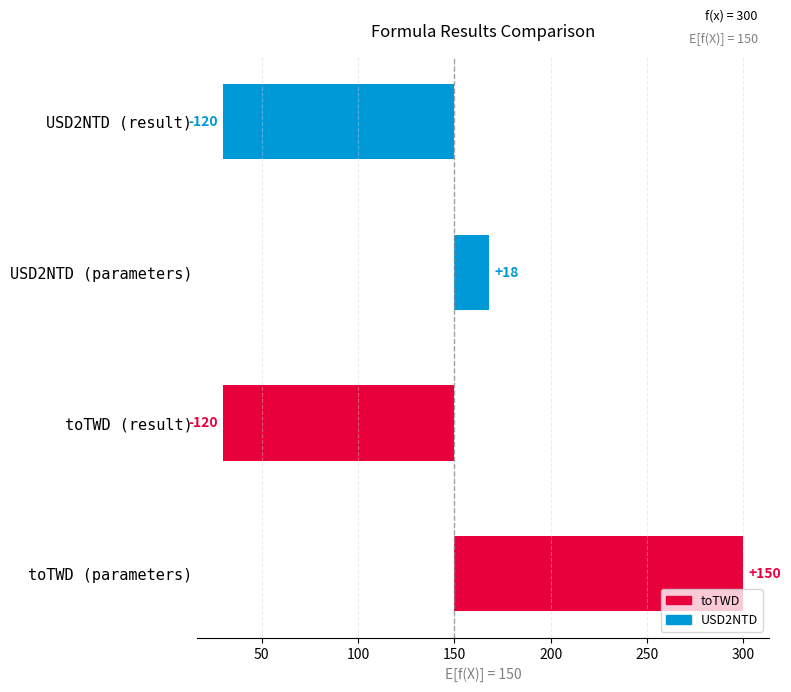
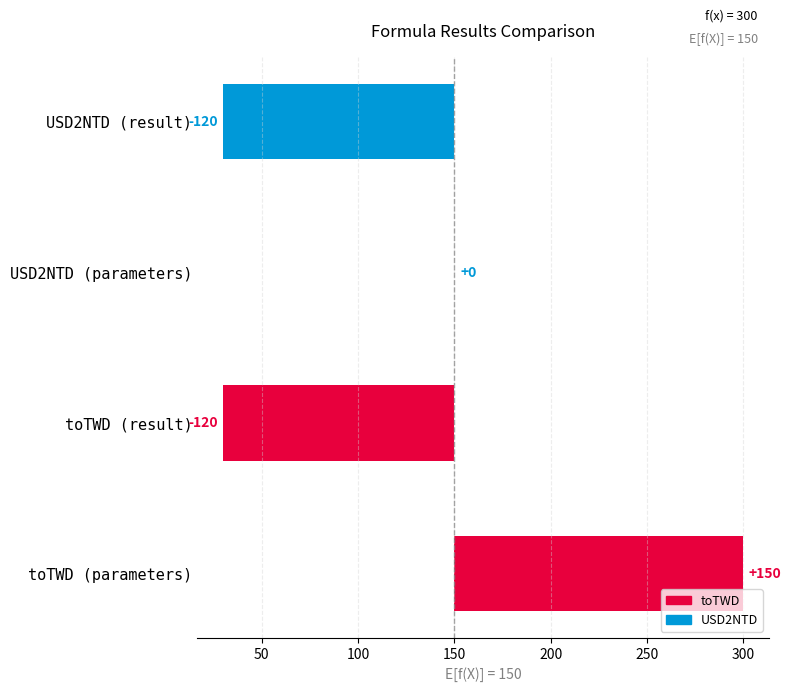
USD2NTD (parameters): +18 -> +0
